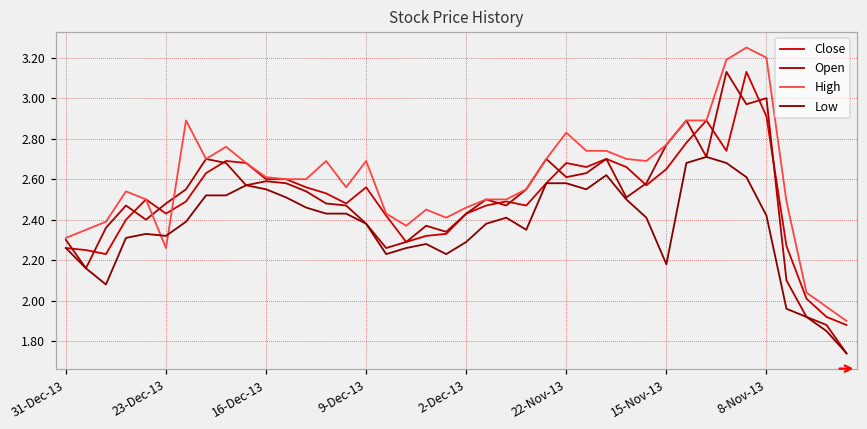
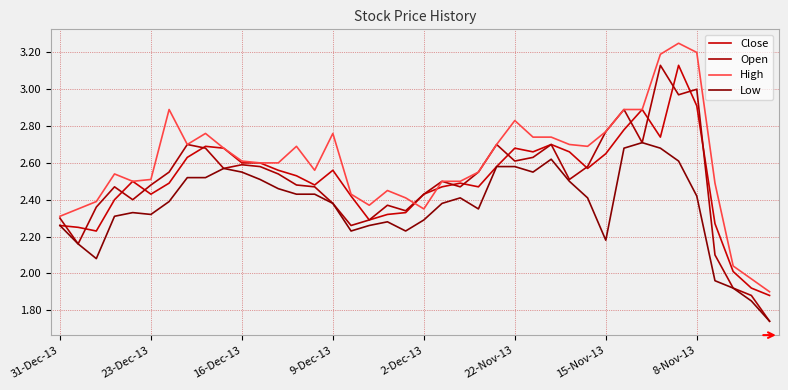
High, 23-Dec-13: 2.26 -> 2.51
High, 9-Dec-13: 2.69 -> 2.76
High, 2-Dec-13: 2.46 -> 2.35
